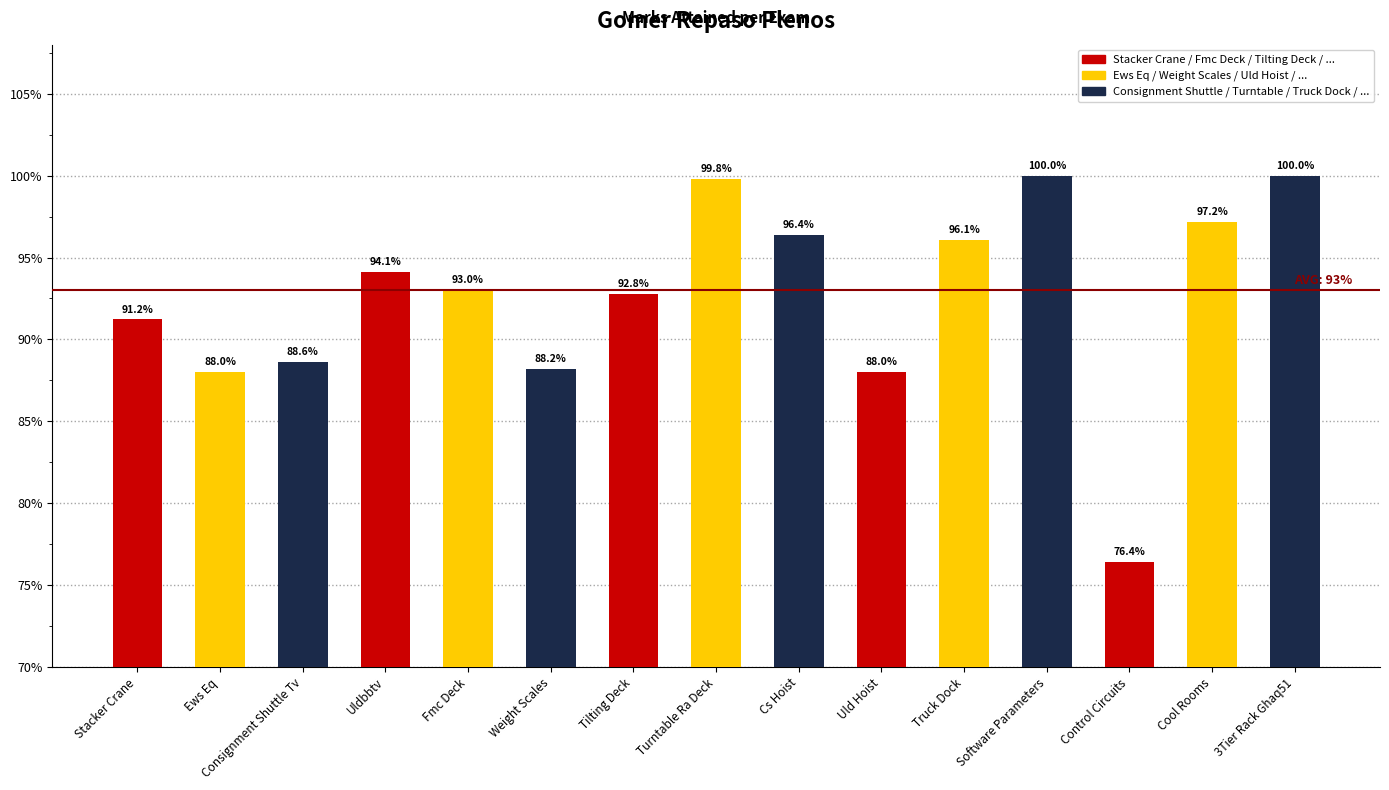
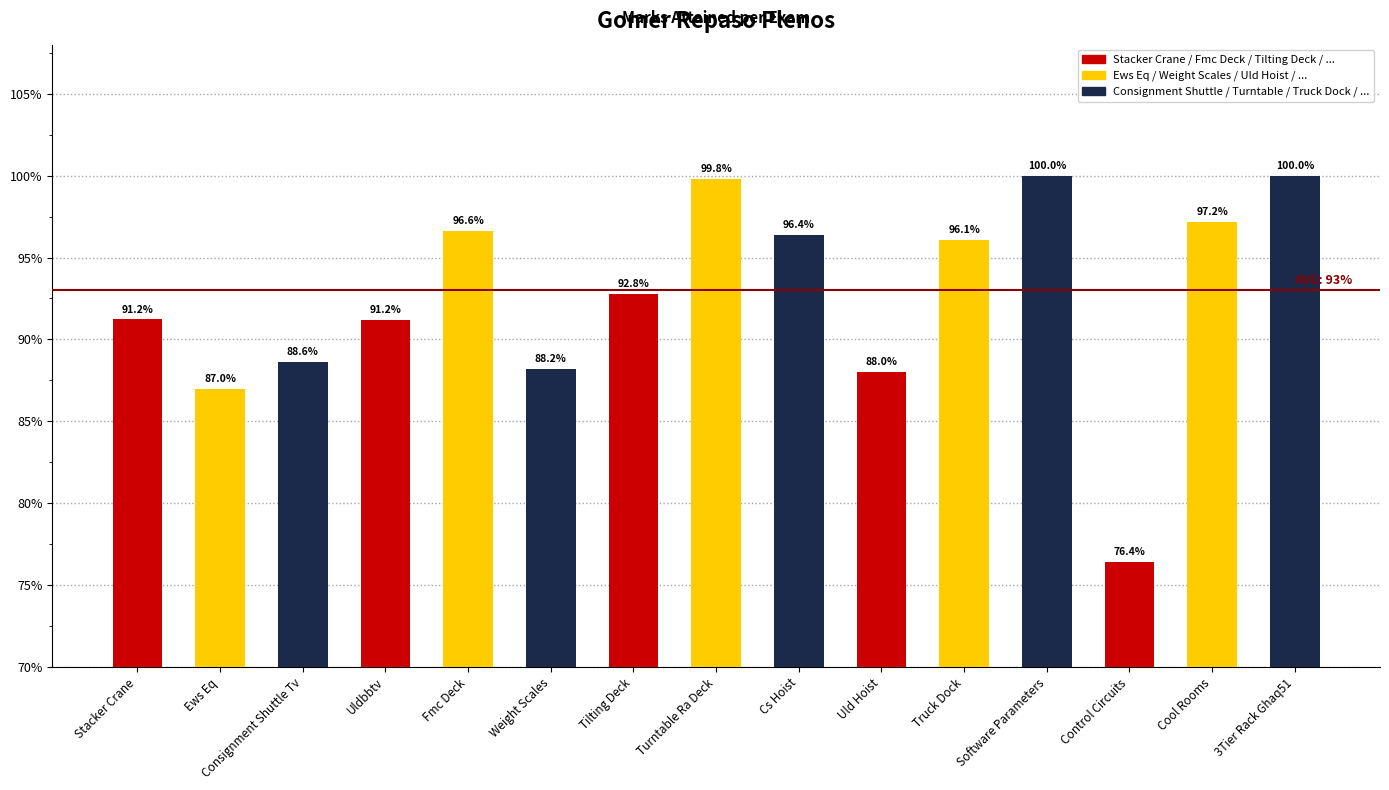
Ews Eq: 88.0% -> 87.0%
Uldbbtv: 94.1% -> 91.2%
Fmc Deck: 93.0% -> 96.6%
